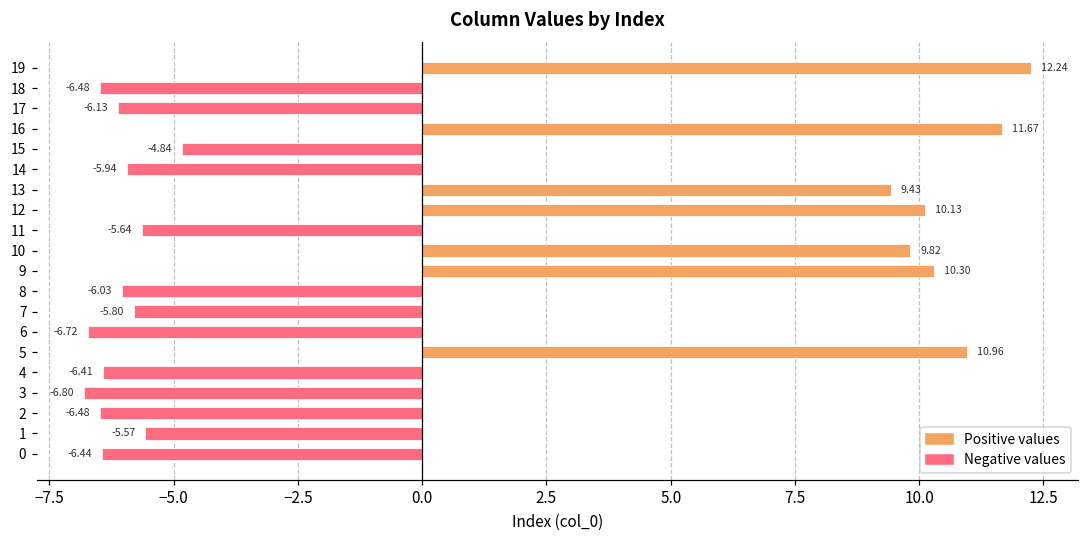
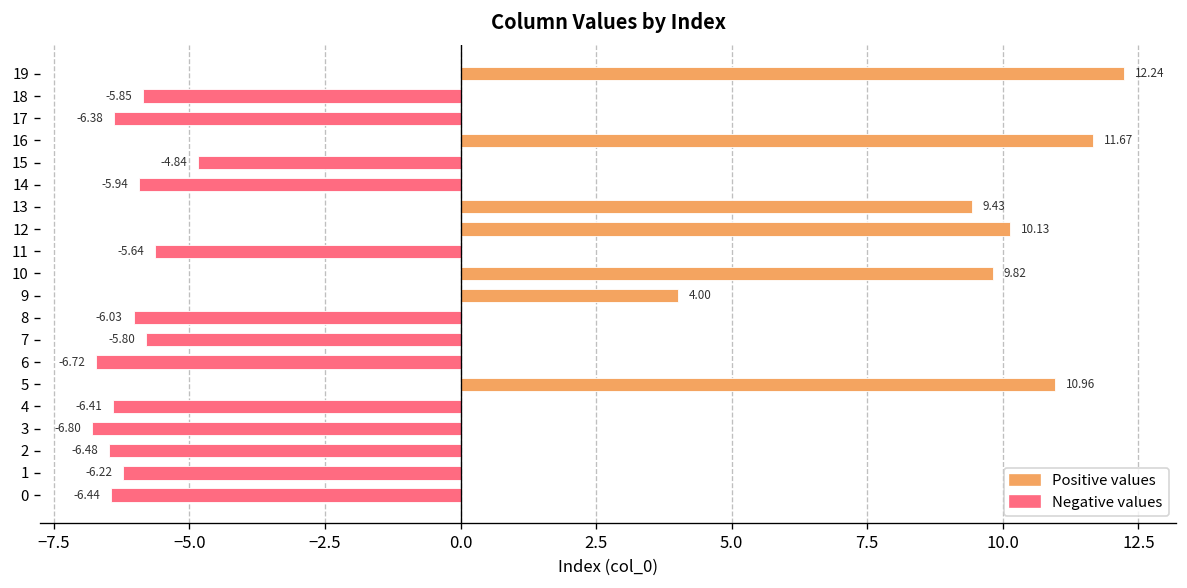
18: -6.48 -> -5.85
17: -6.13 -> -6.38
9: 10.30 -> 4.00
1: -5.57 -> -6.22
